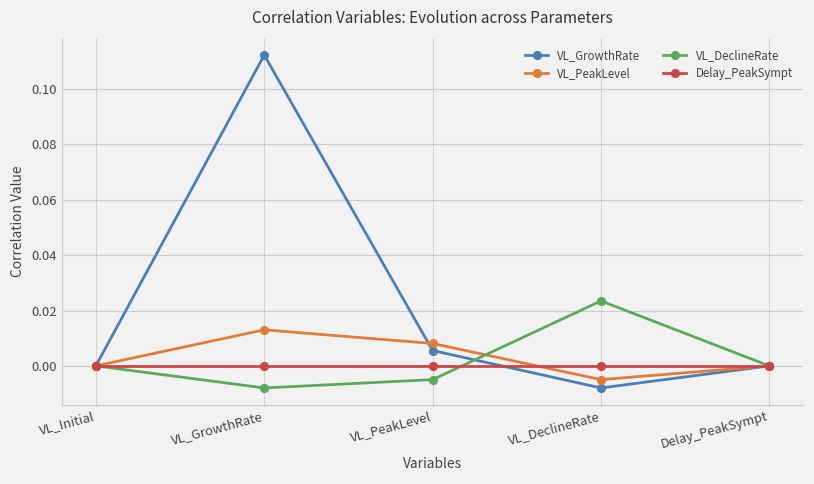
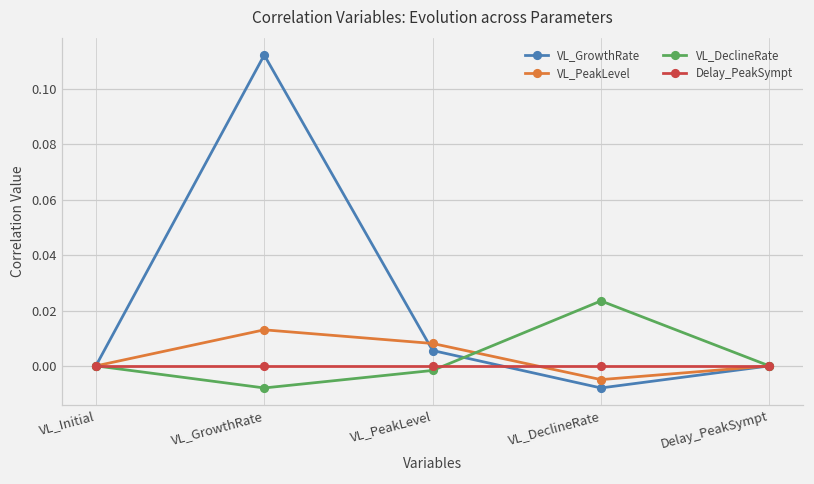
VL_DeclineRate, VL_PeakLevel: -0.005 -> -0.002
